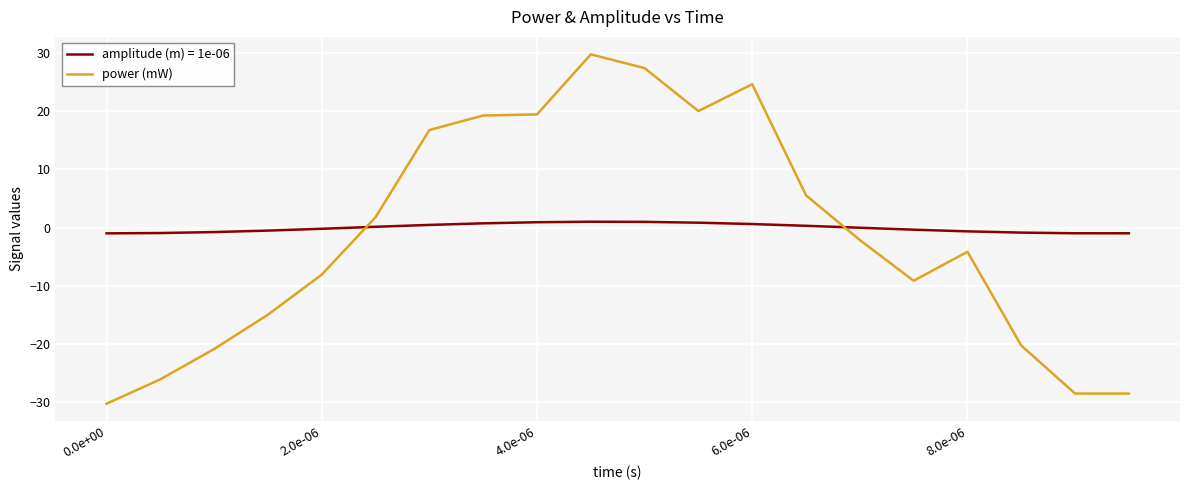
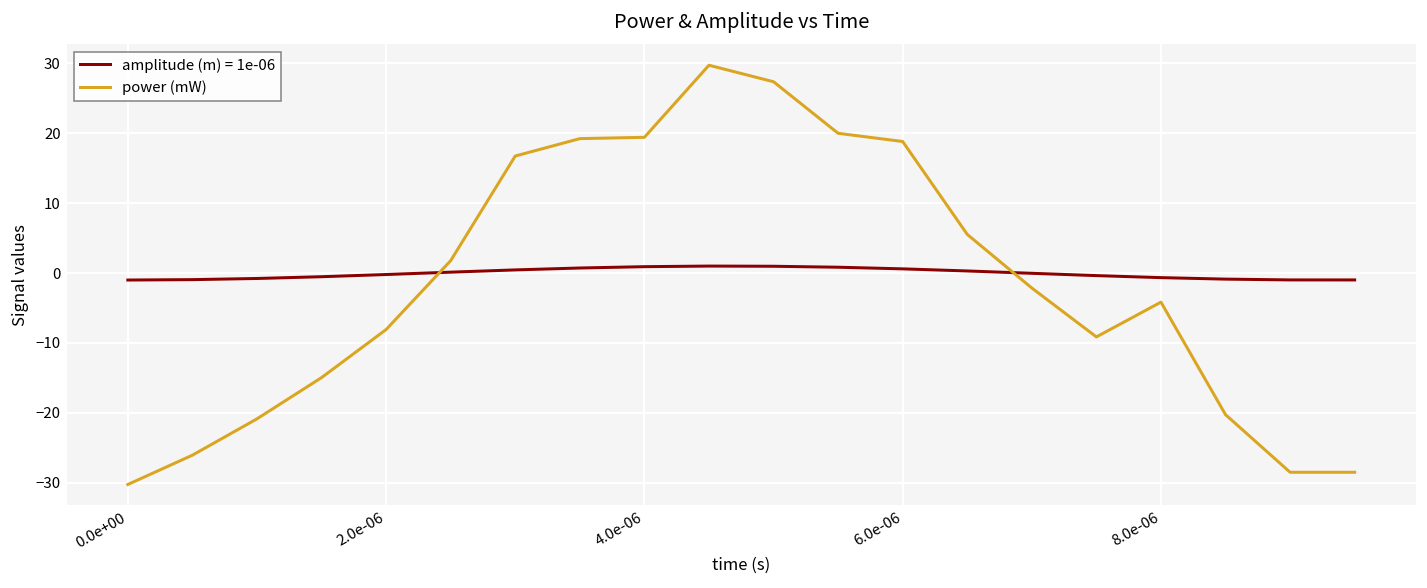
power (mW), 6.0e-06: 25 -> 19
